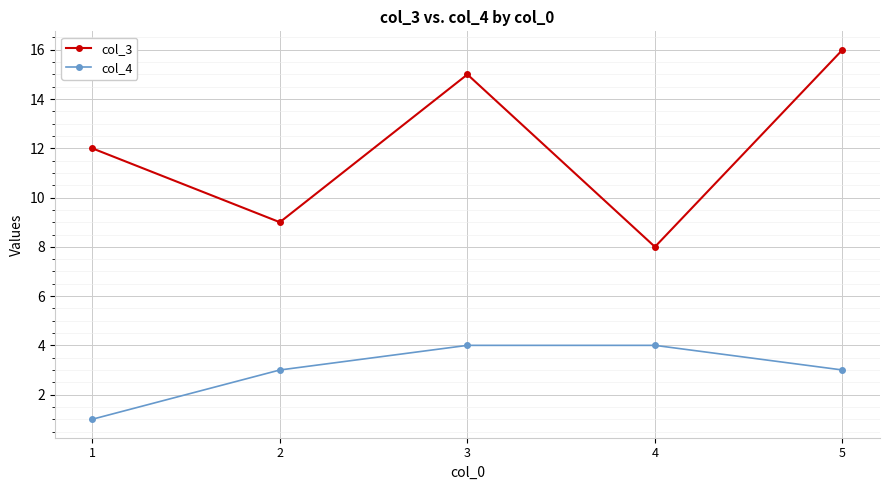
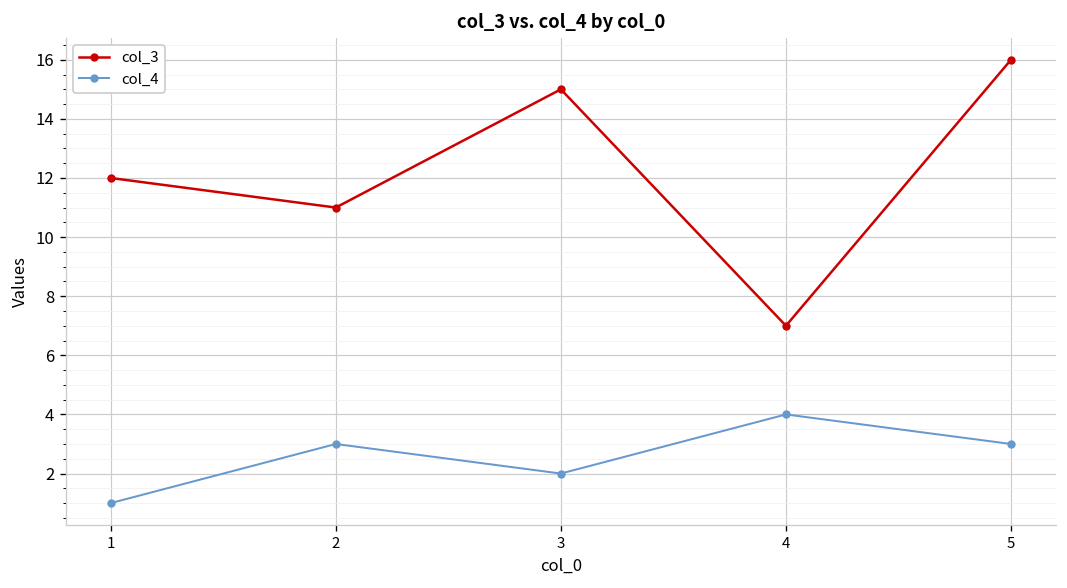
col_3, 2: 9 -> 11
col_4, 3: 4 -> 2
col_3, 4: 8 -> 7
